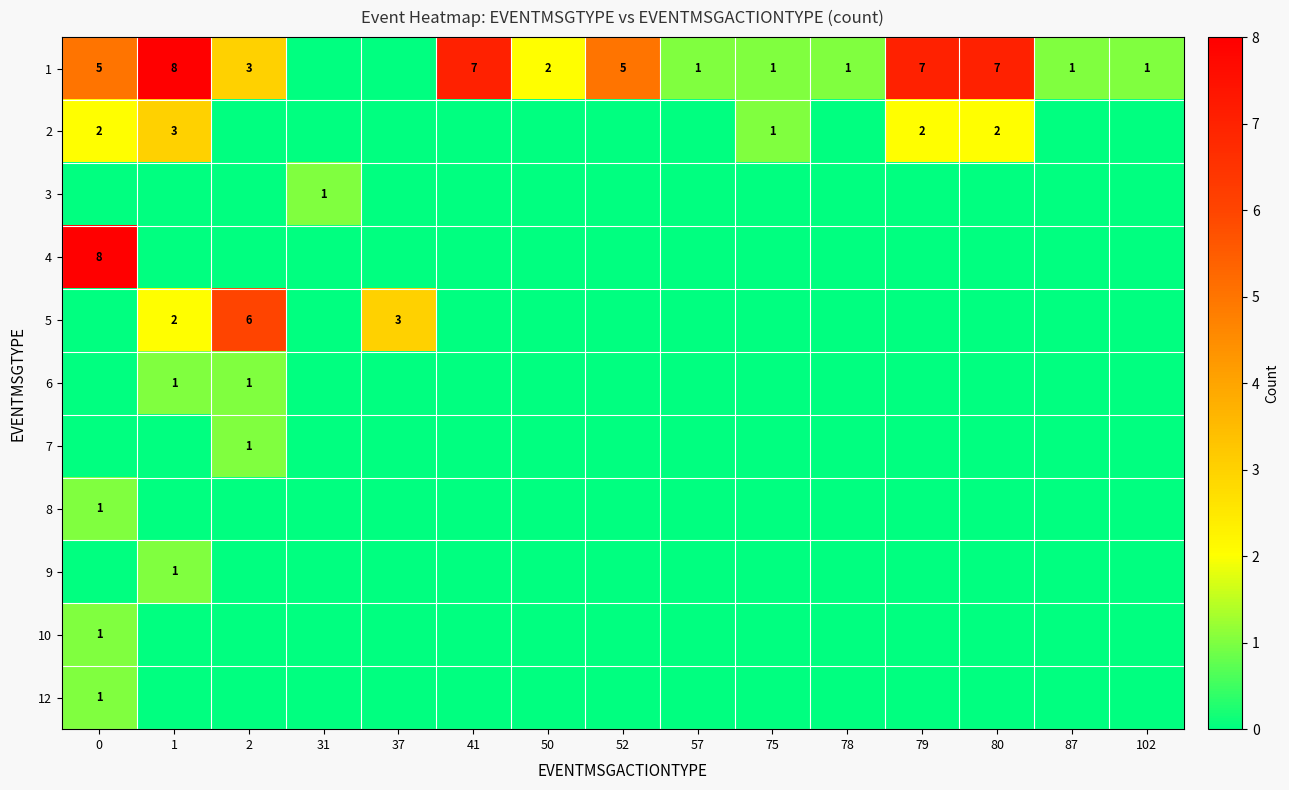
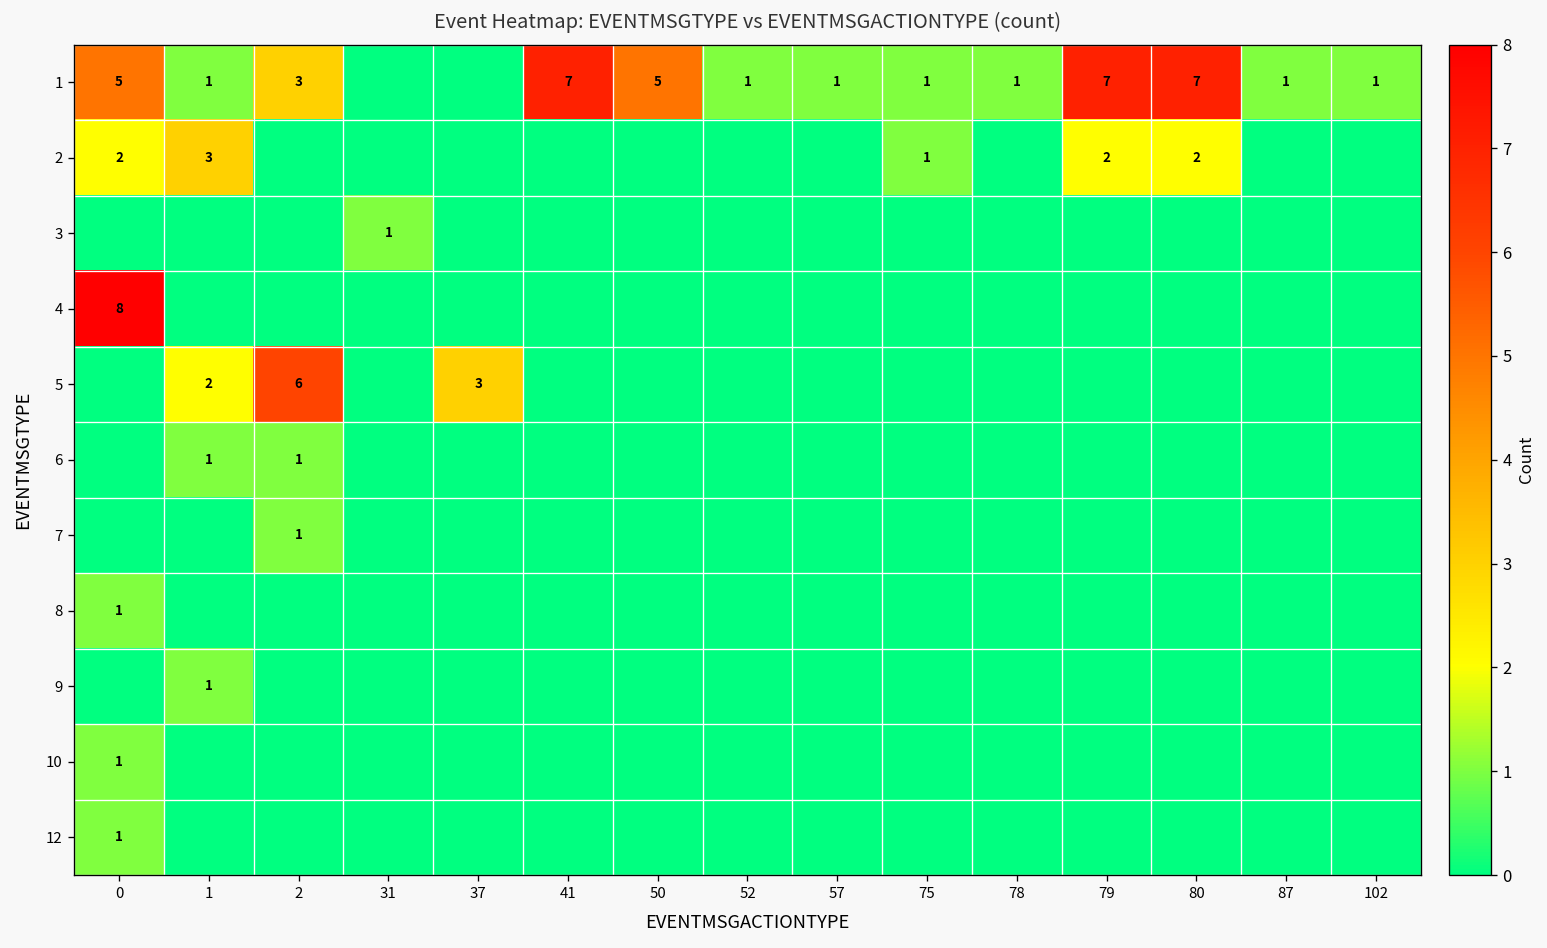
1, 1: 8 -> 1
1, 50: 2 -> 5
1, 52: 5 -> 1
